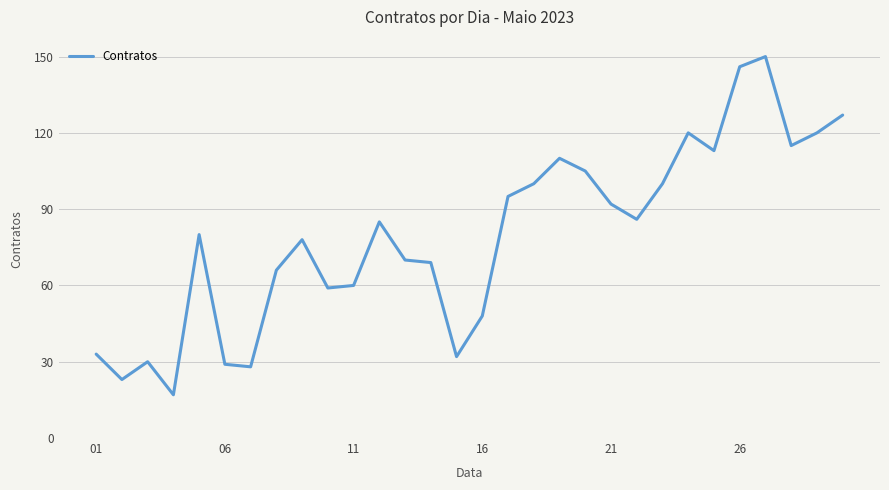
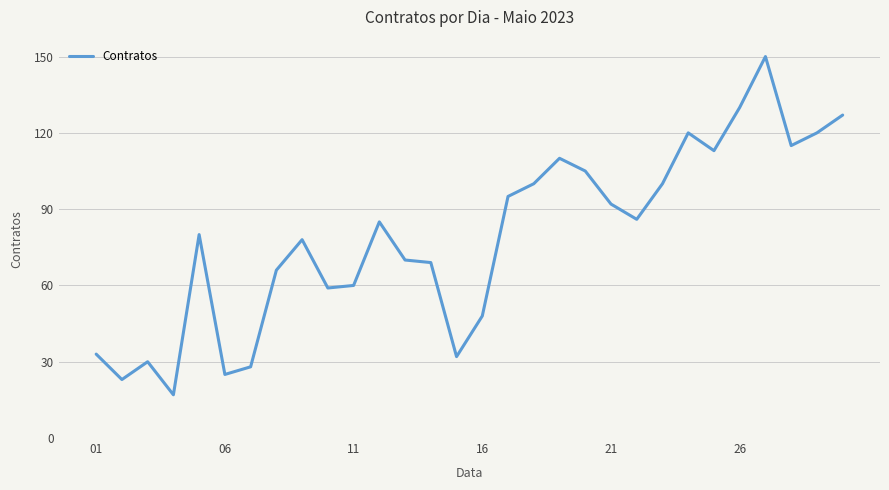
06: 29 -> 25
26: 146 -> 130
